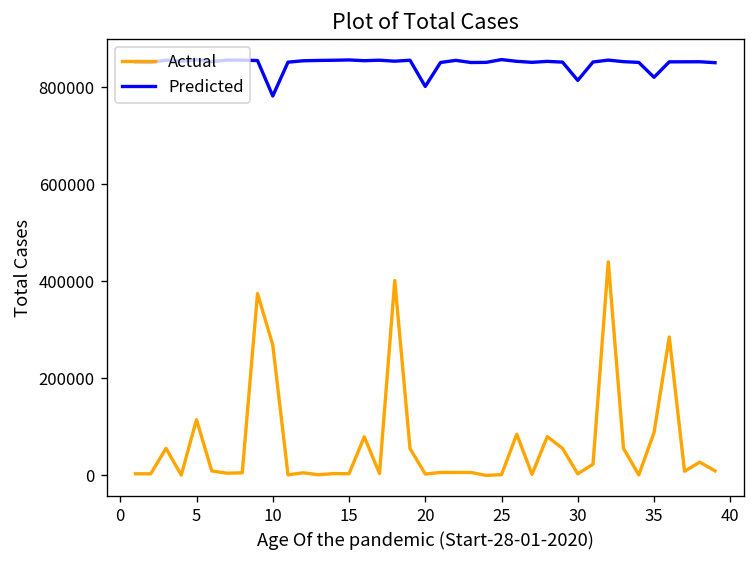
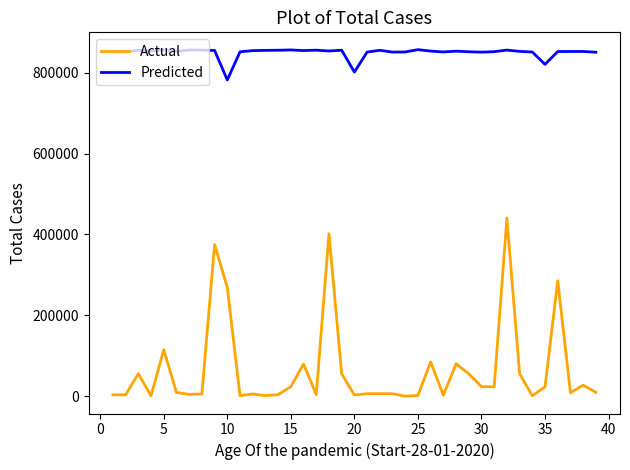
Actual, 15: 0 -> 20000
Actual, 30: 0 -> 20000
Predicted, 30: 810000 -> 850000
Actual, 35: 90000 -> 20000
